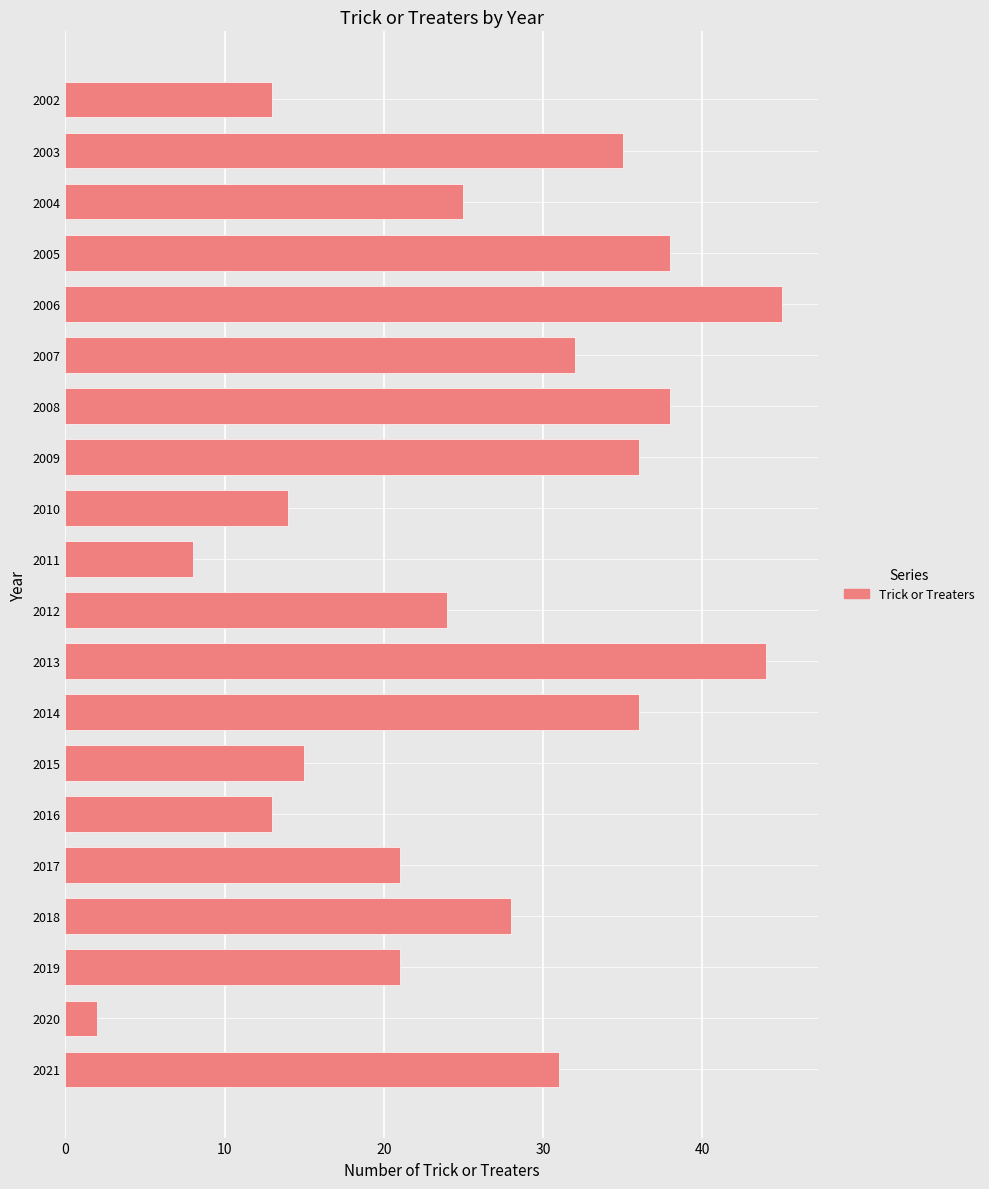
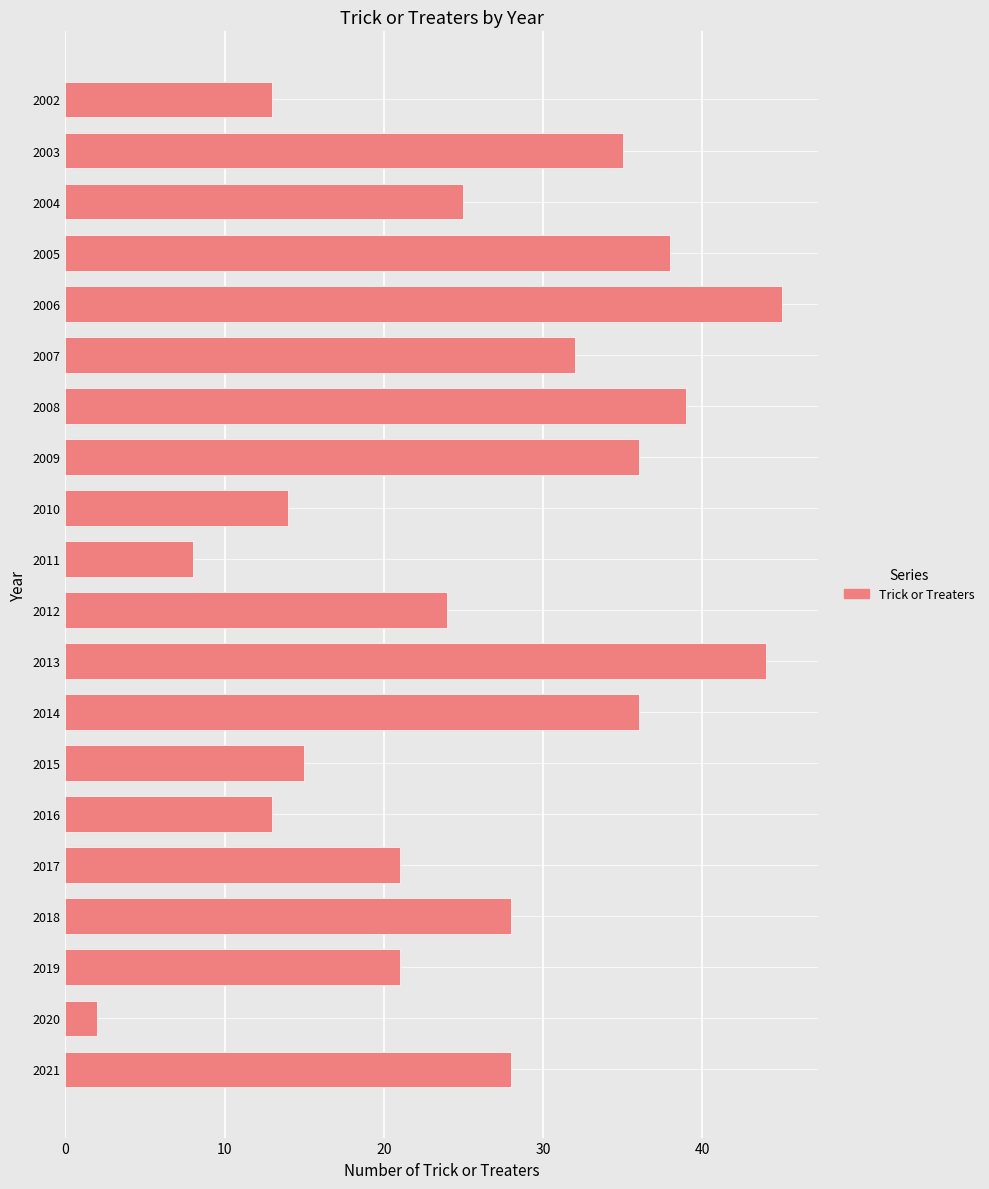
2008: 38 -> 39
2021: 31 -> 28
